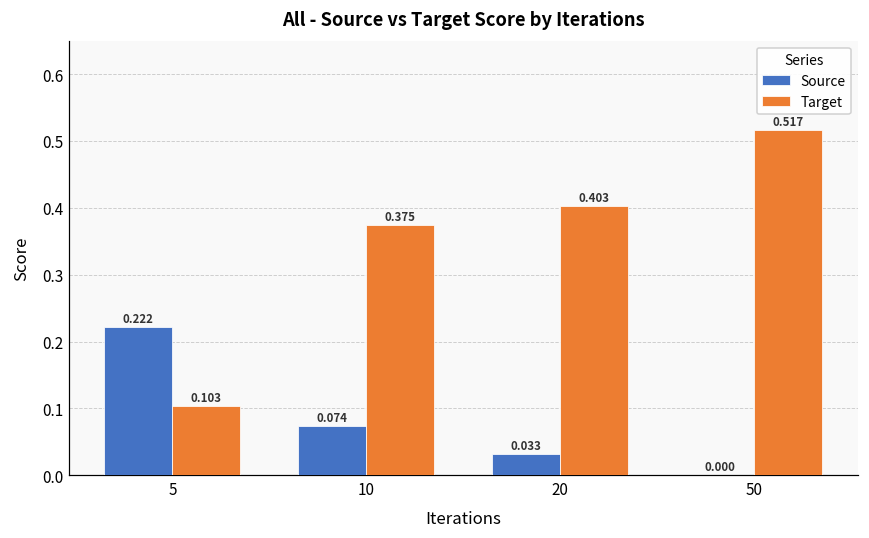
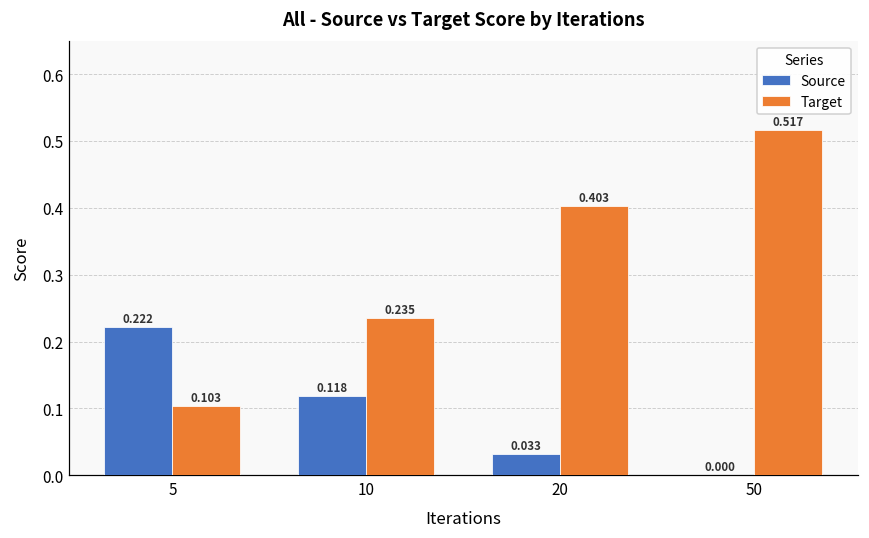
Source, 10: 0.074 -> 0.118
Target, 10: 0.375 -> 0.235
